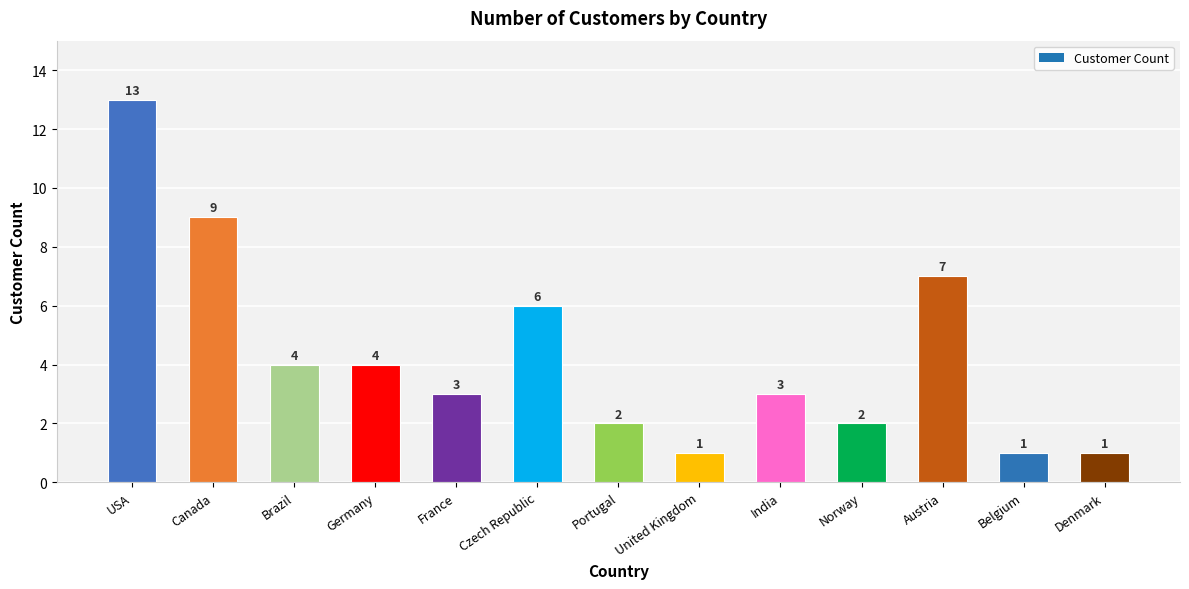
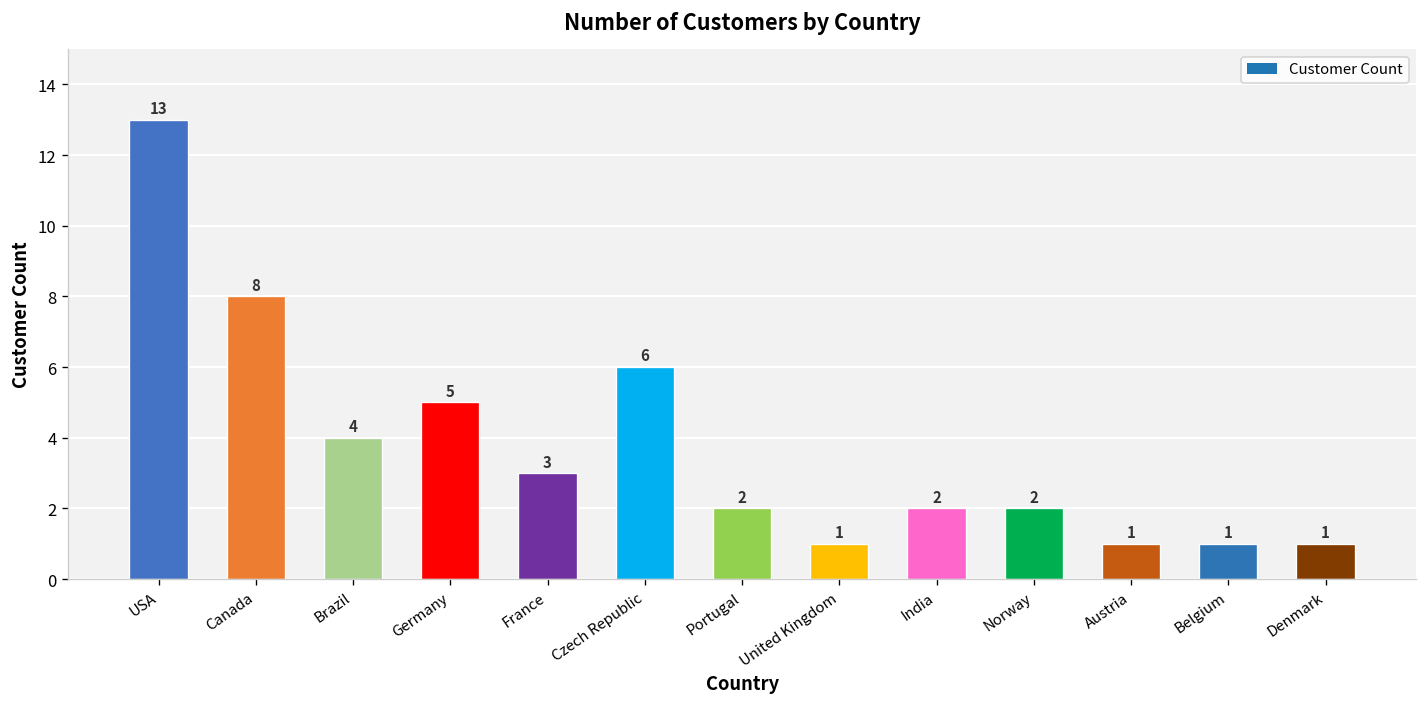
Canada: 9 -> 8
Germany: 4 -> 5
India: 3 -> 2
Austria: 7 -> 1
